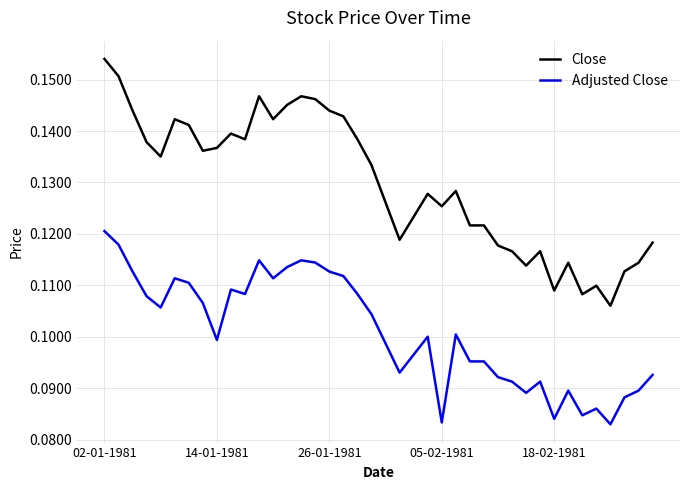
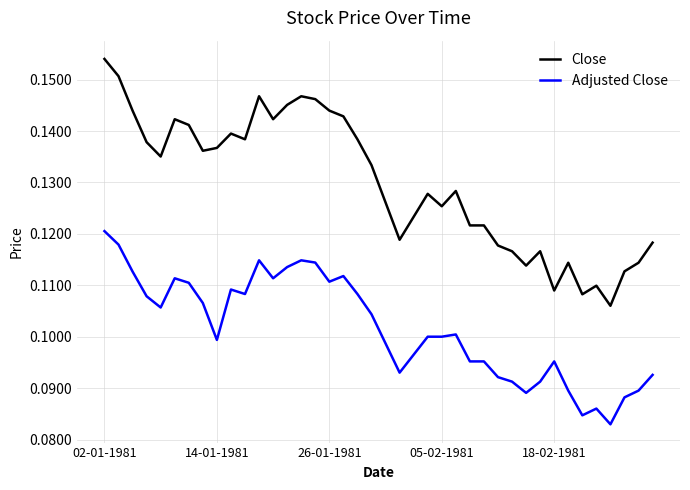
Adjusted Close, 26-01-1981: 0.113 -> 0.111
Adjusted Close, 05-02-1981: 0.083 -> 0.100
Adjusted Close, 18-02-1981: 0.084 -> 0.095
